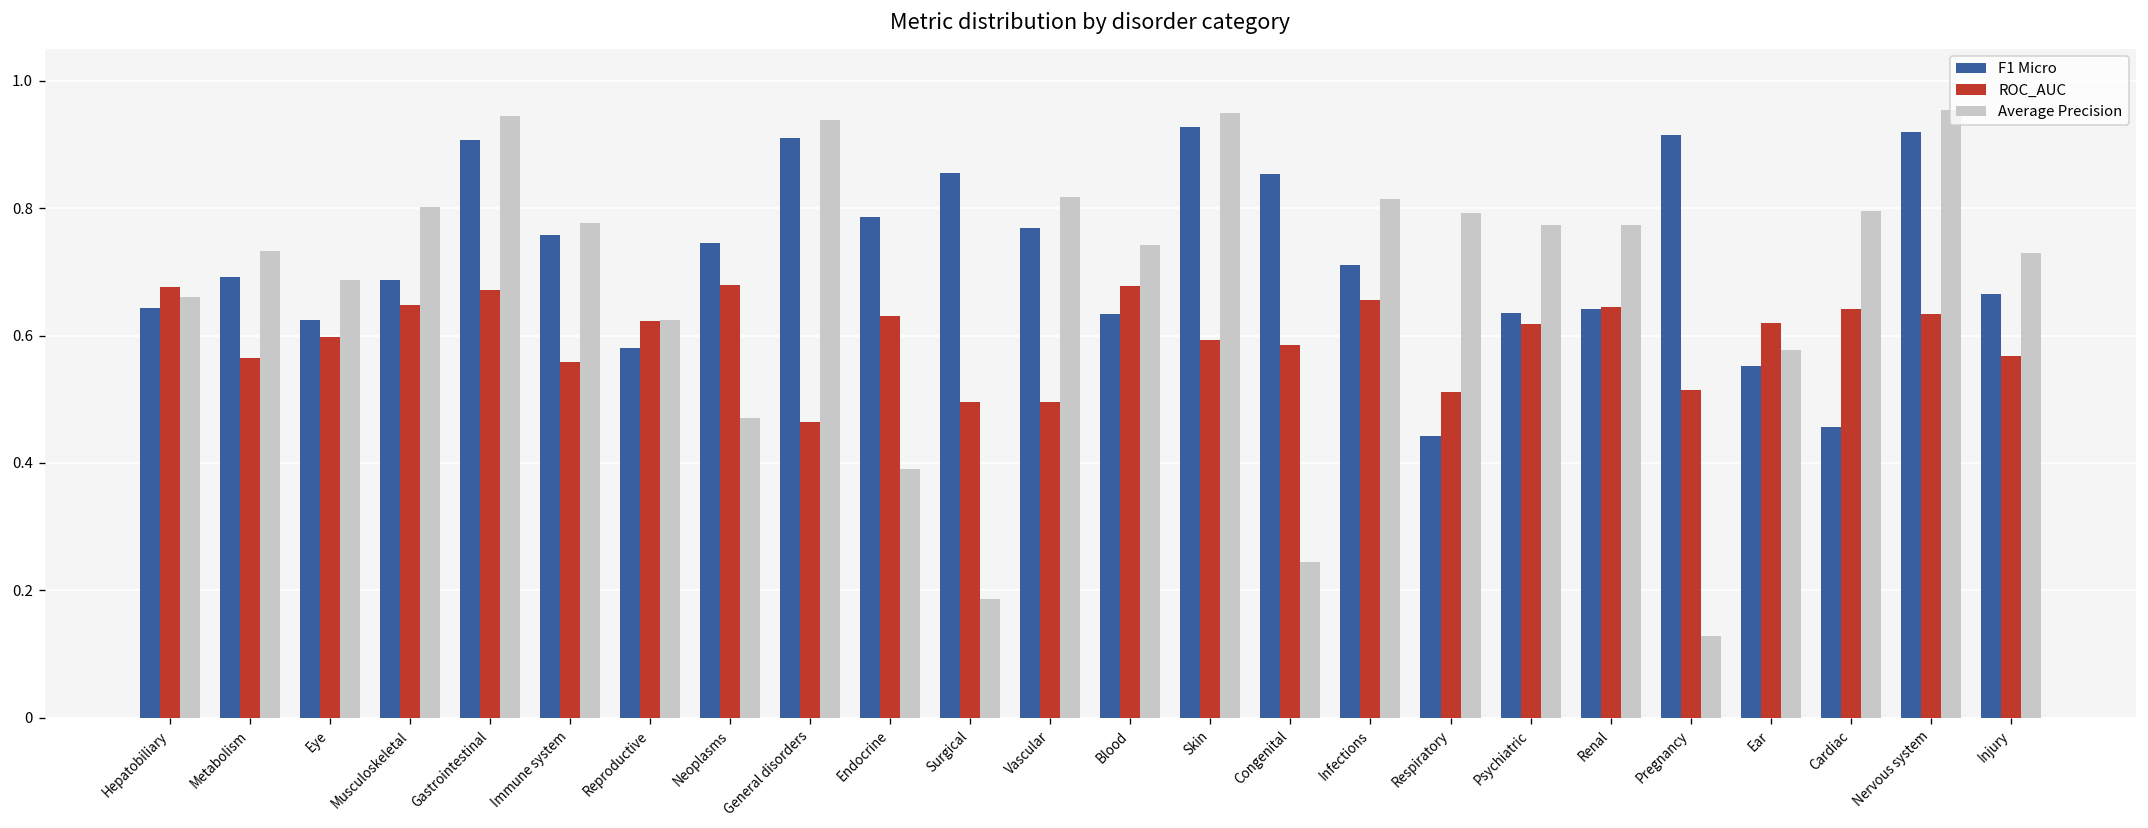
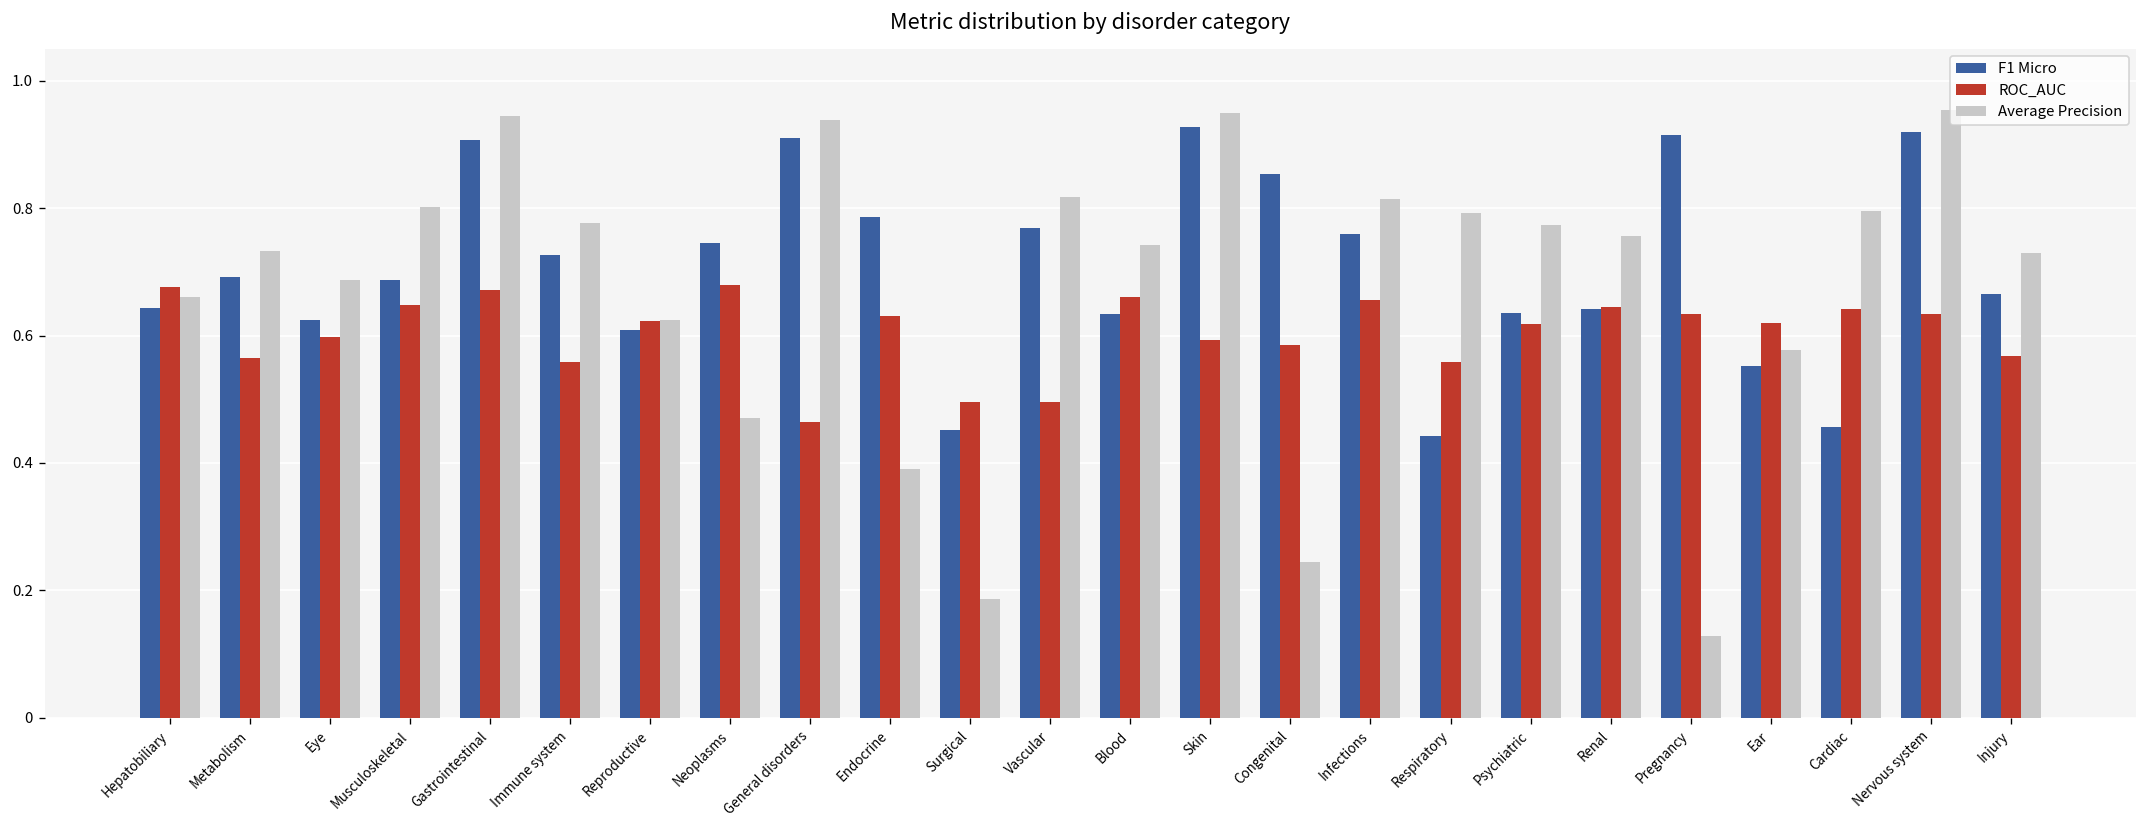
F1 Micro, Immune system: 0.76 -> 0.73
F1 Micro, Reproductive: 0.58 -> 0.61
F1 Micro, Surgical: 0.86 -> 0.45
ROC_AUC, Blood: 0.68 -> 0.66
F1 Micro, Infections: 0.71 -> 0.76
ROC_AUC, Respiratory: 0.51 -> 0.56
Average Precision, Renal: 0.77 -> 0.76
ROC_AUC, Pregnancy: 0.51 -> 0.63
